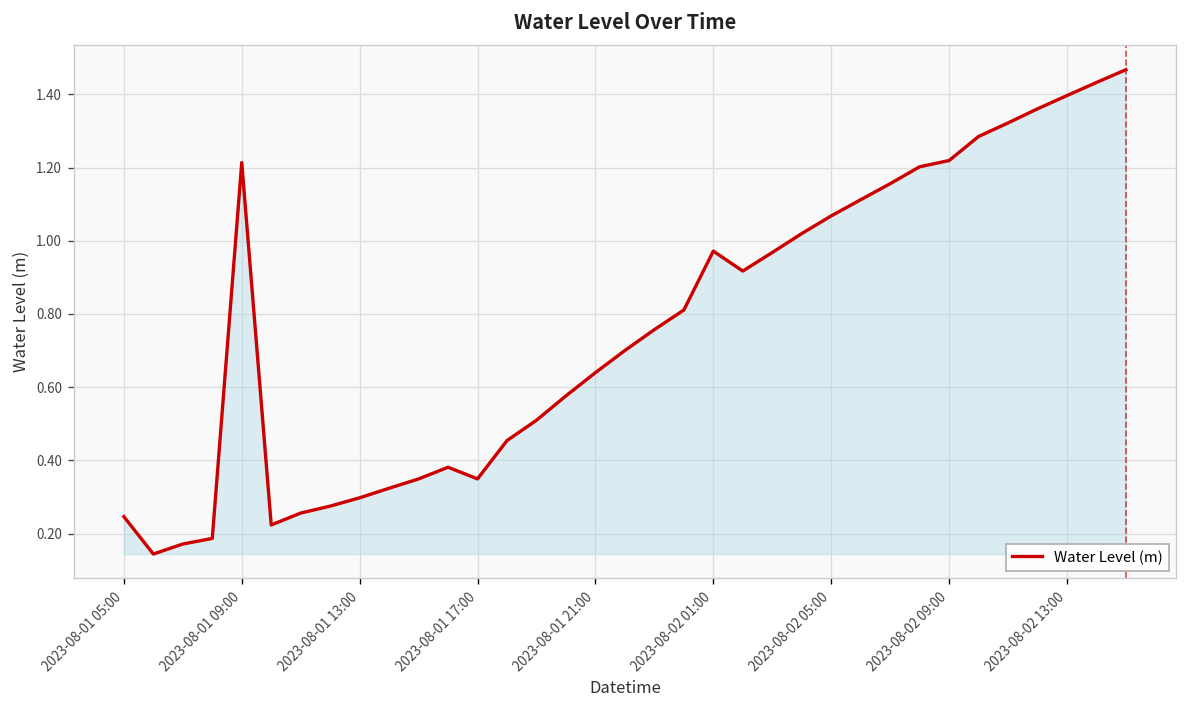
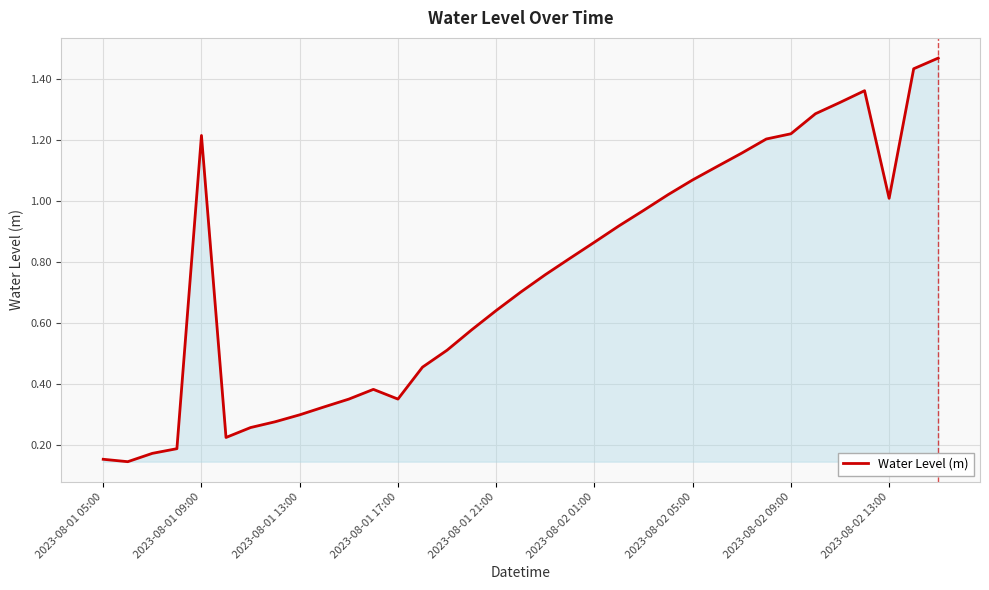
2023-08-01 05:00: 0.25 -> 0.15
2023-08-02 01:00: 0.97 -> 0.86
2023-08-02 13:00: 1.40 -> 1.01
